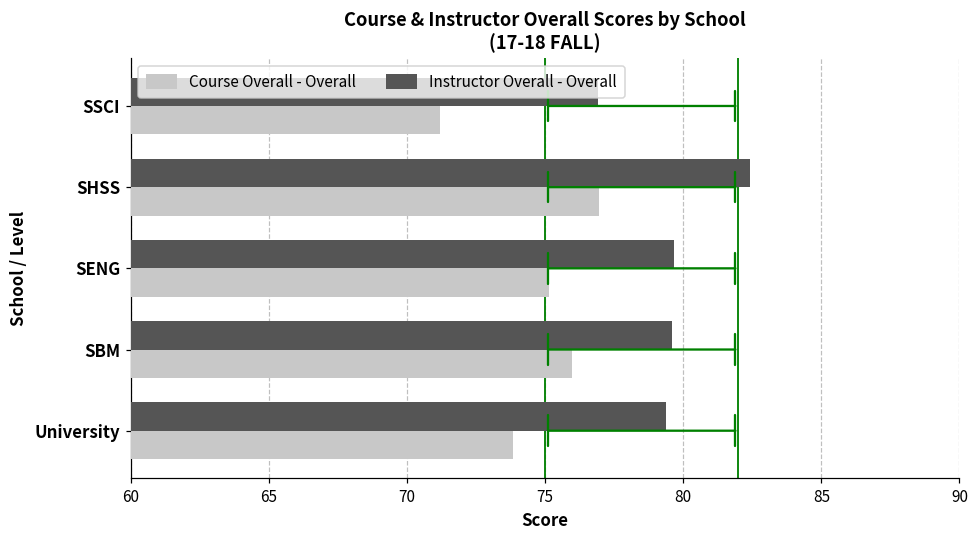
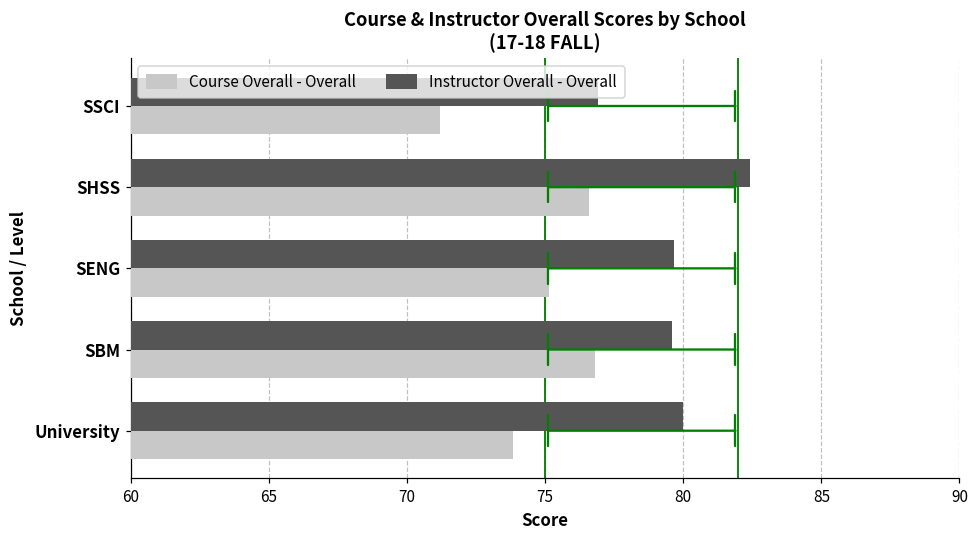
Course Overall - Overall, SHSS: 77.0 -> 76.6
Course Overall - Overall, SBM: 76.0 -> 76.8
Instructor Overall - Overall, University: 79.4 -> 80.0
